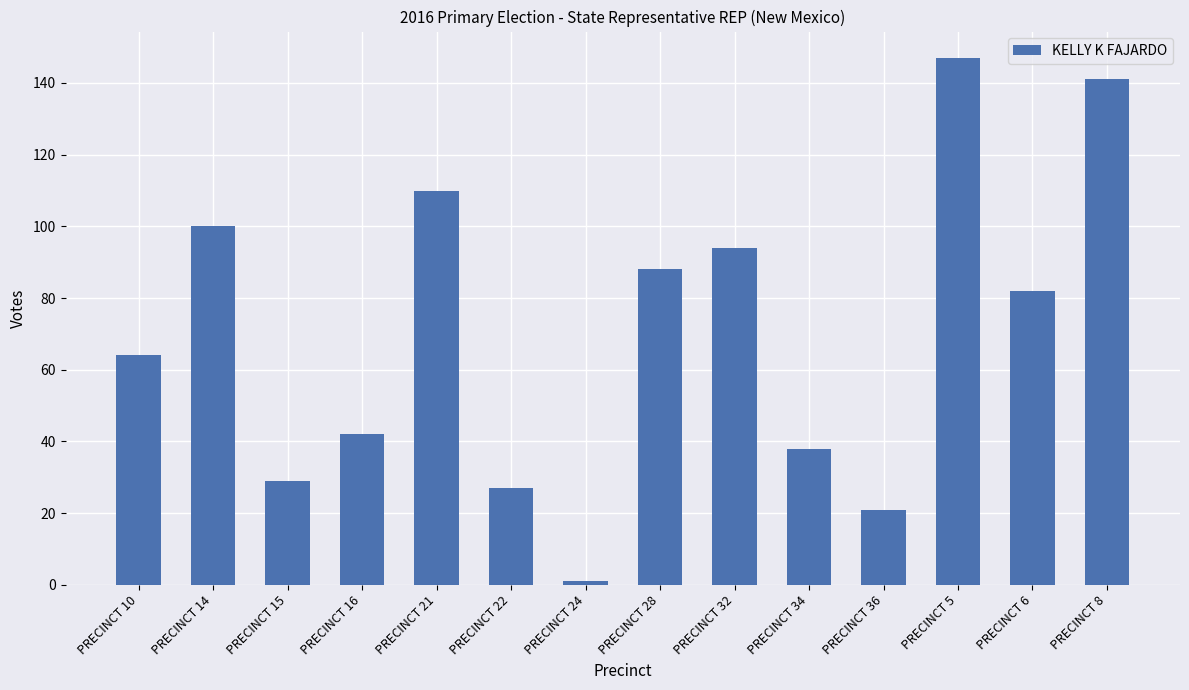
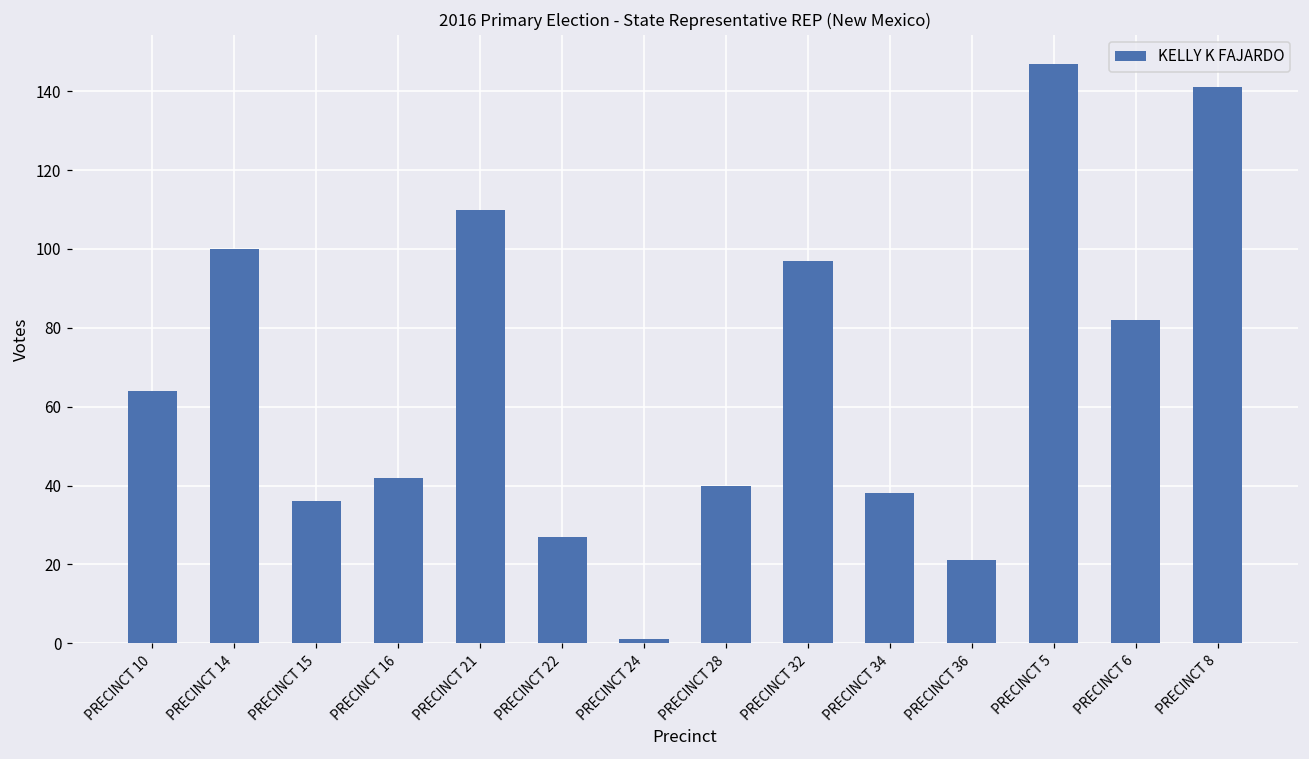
PRECINCT 15: 29 -> 36
PRECINCT 28: 88 -> 40
PRECINCT 32: 94 -> 97
